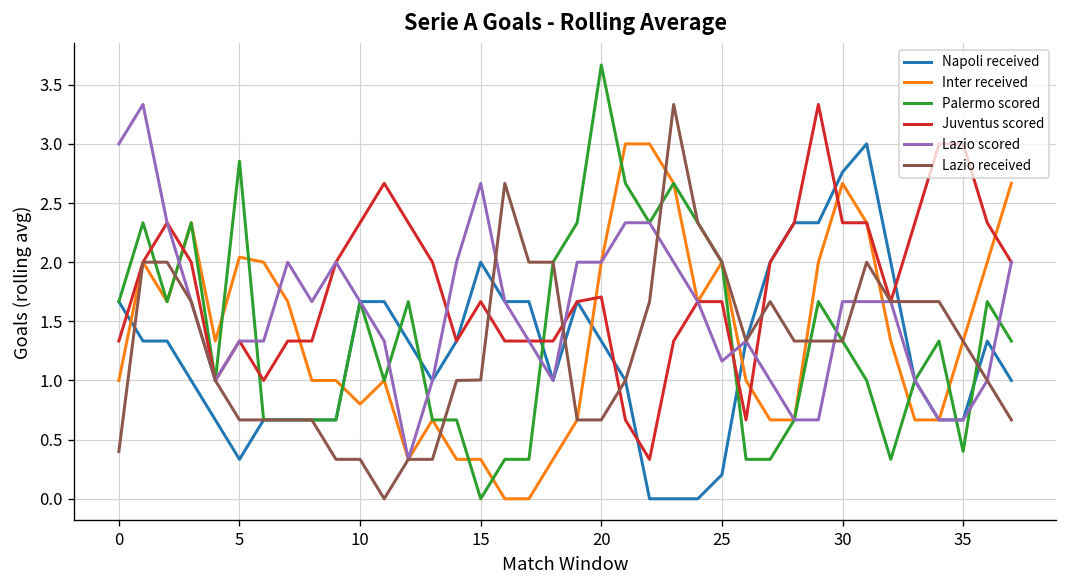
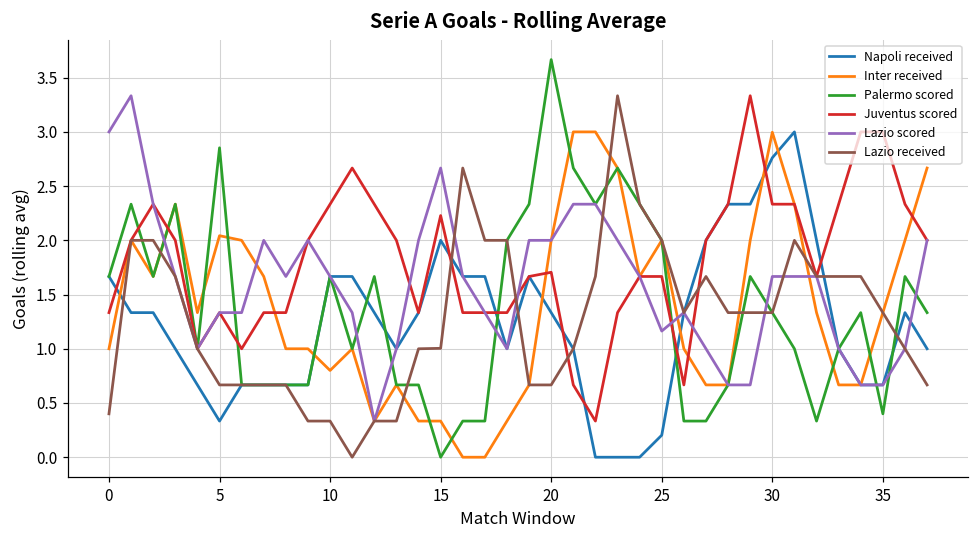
Juventus scored, 15: 1.7 -> 2.2
Inter received, 30: 2.7 -> 3.0
